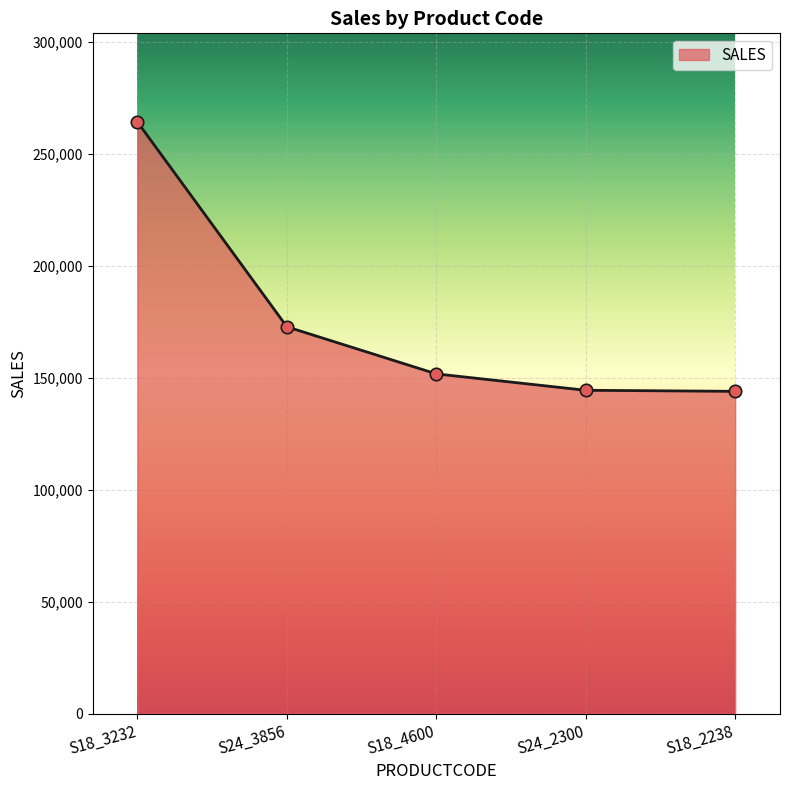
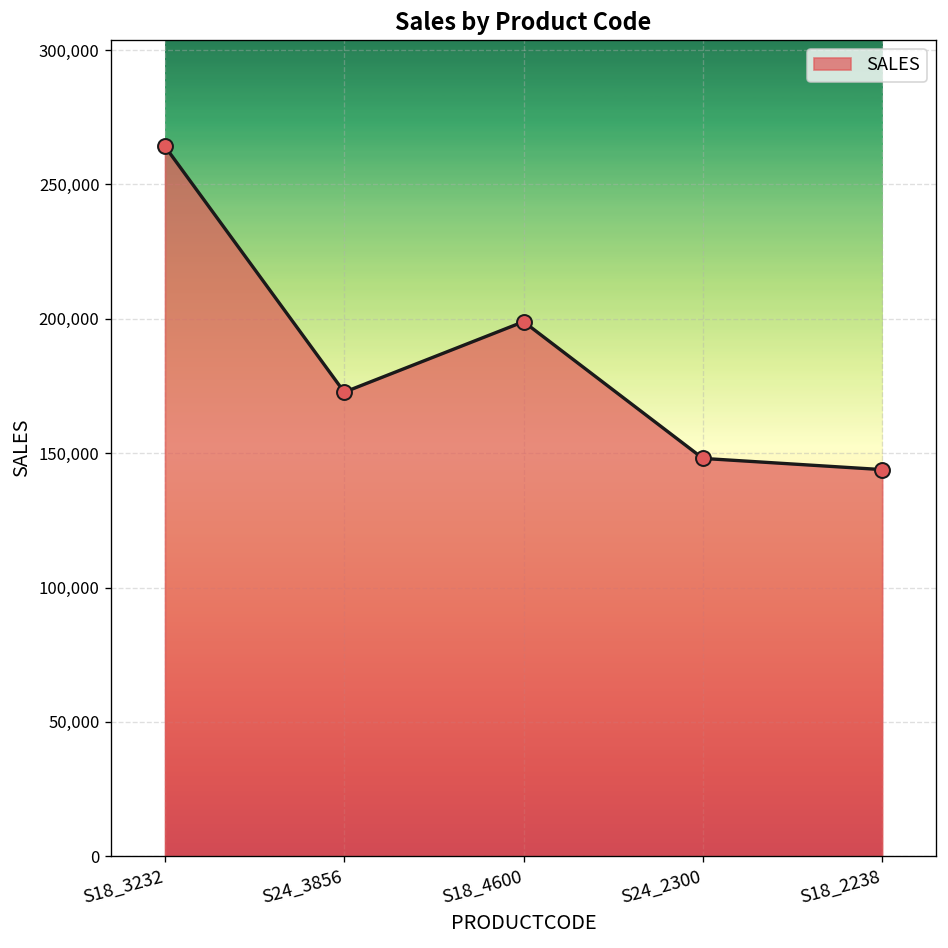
S18_4600: 152,000 -> 199,000
S24_2300: 144,000 -> 148,000
